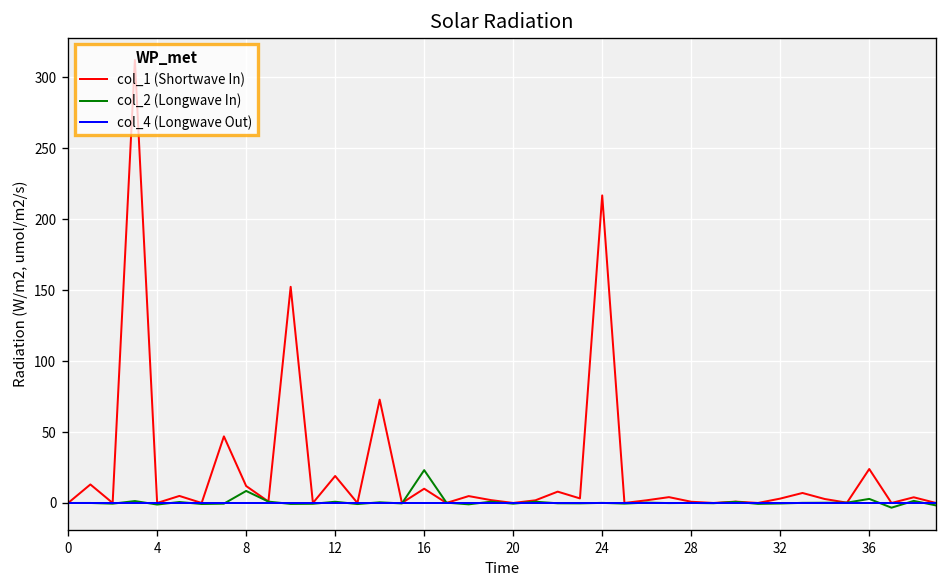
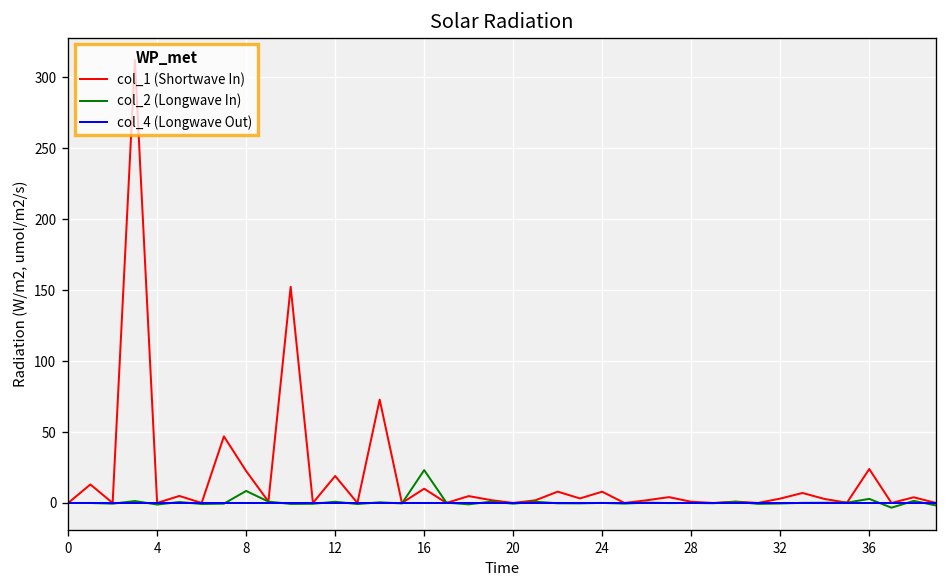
col_1 (Shortwave In), 8: 12 -> 23
col_1 (Shortwave In), 24: 217 -> 8
